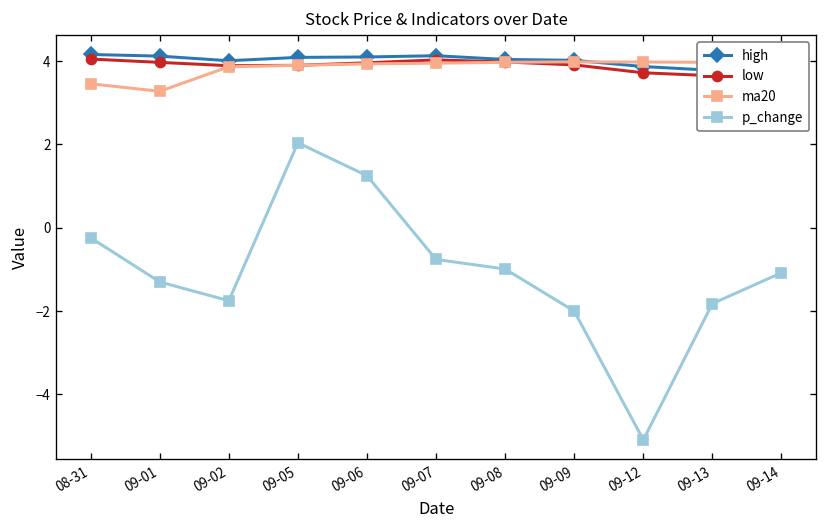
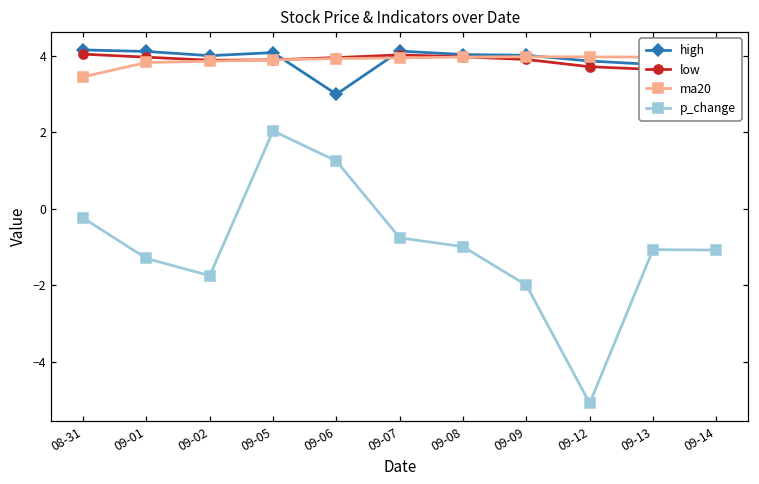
ma20, 09-01: 3.3 -> 3.8
high, 09-06: 4.1 -> 3.0
p_change, 09-13: -1.8 -> -1.1
